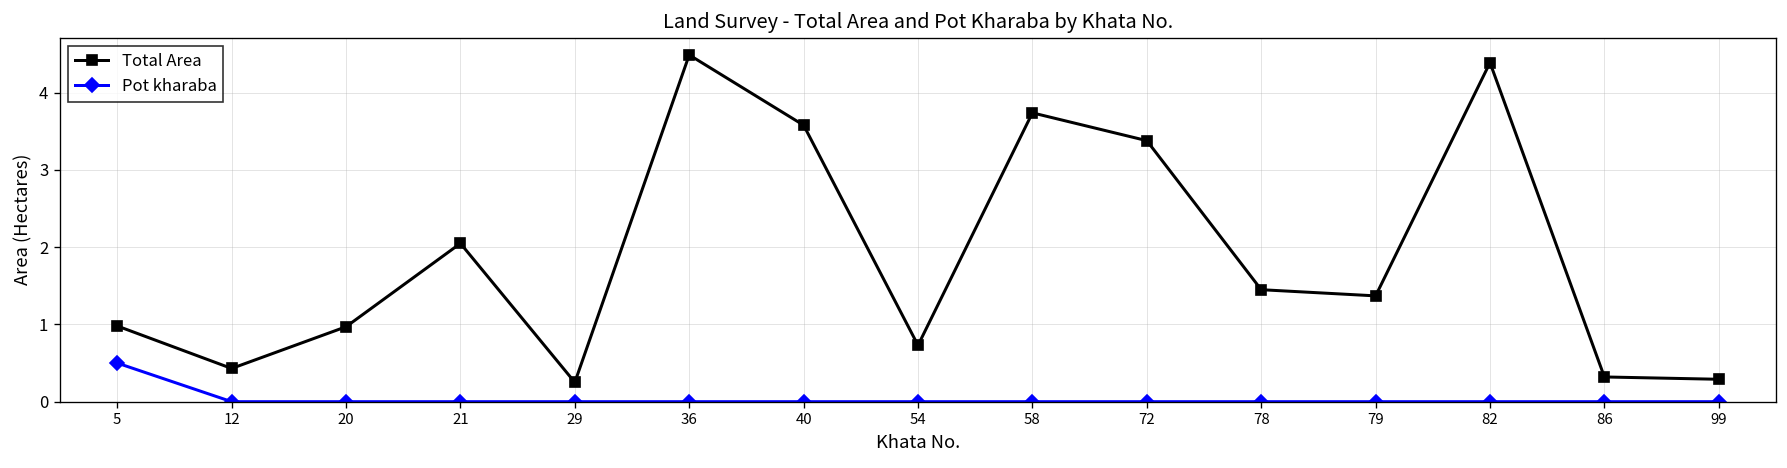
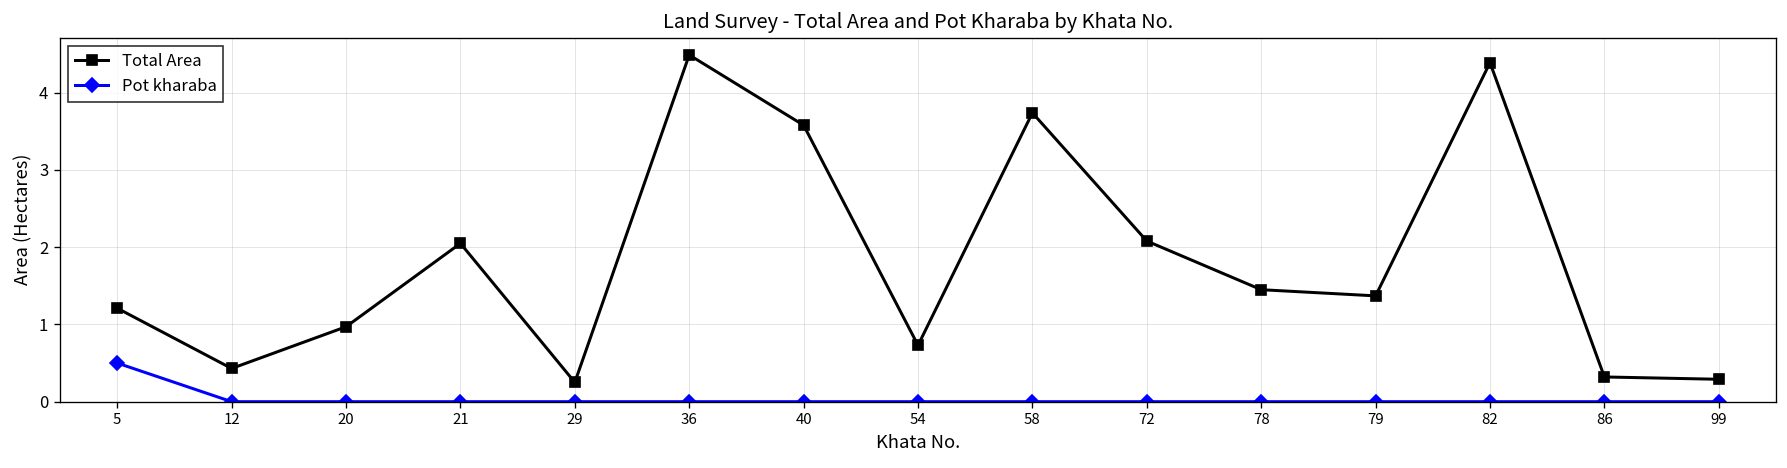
Total Area, 5: 1.0 -> 1.2
Total Area, 72: 3.4 -> 2.1
